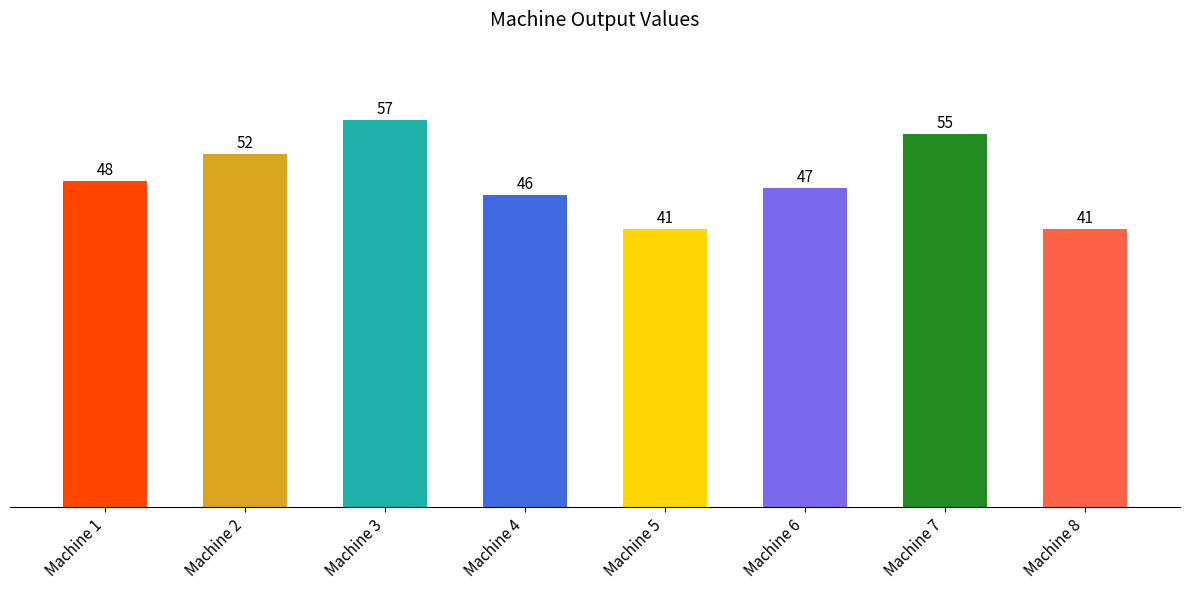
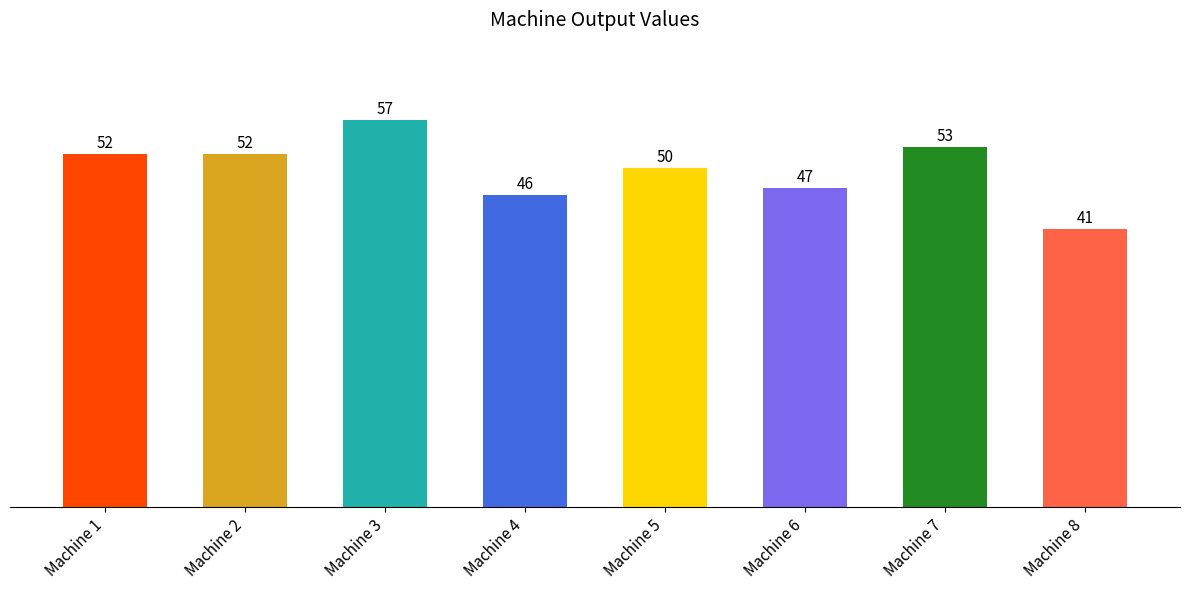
Machine 1: 48 -> 52
Machine 5: 41 -> 50
Machine 7: 55 -> 53
